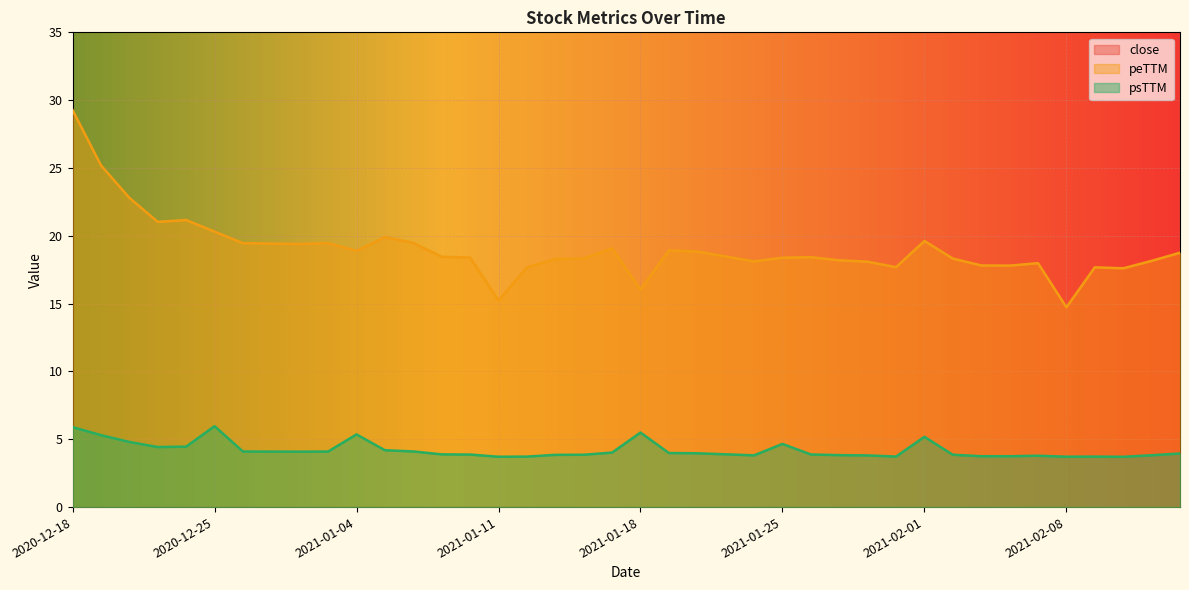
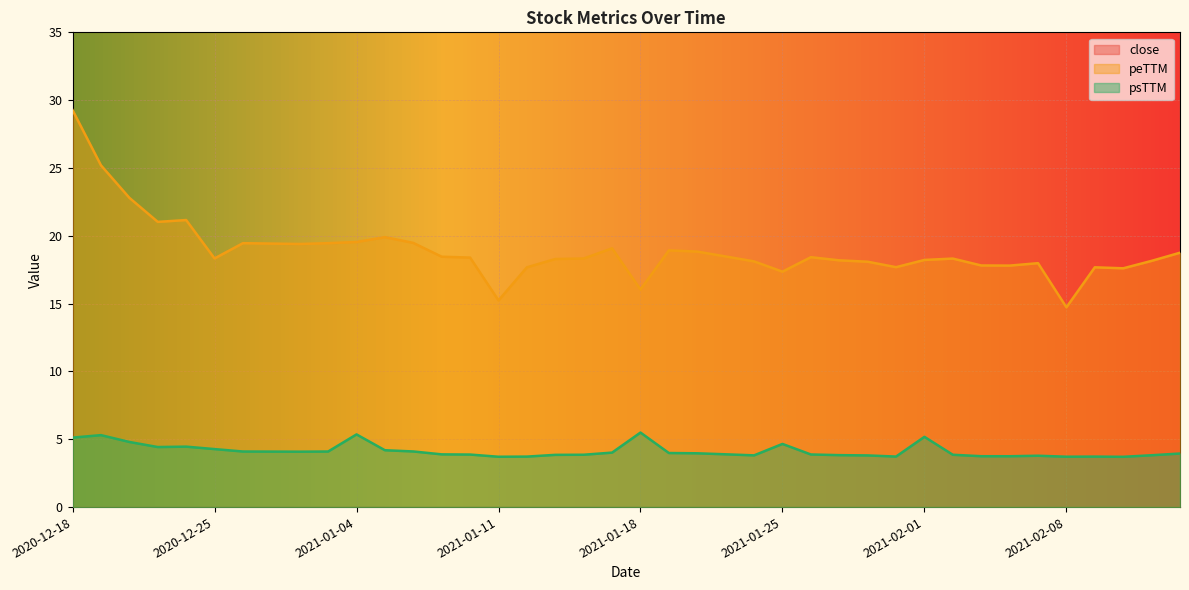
psTTM, 2020-12-18: 5.9 -> 5.1
peTTM, 2020-12-25: 20.3 -> 18.3
psTTM, 2020-12-25: 6.0 -> 4.3
peTTM, 2021-01-04: 18.9 -> 19.5
peTTM, 2021-01-25: 18.4 -> 17.4
peTTM, 2021-02-01: 19.6 -> 18.2
